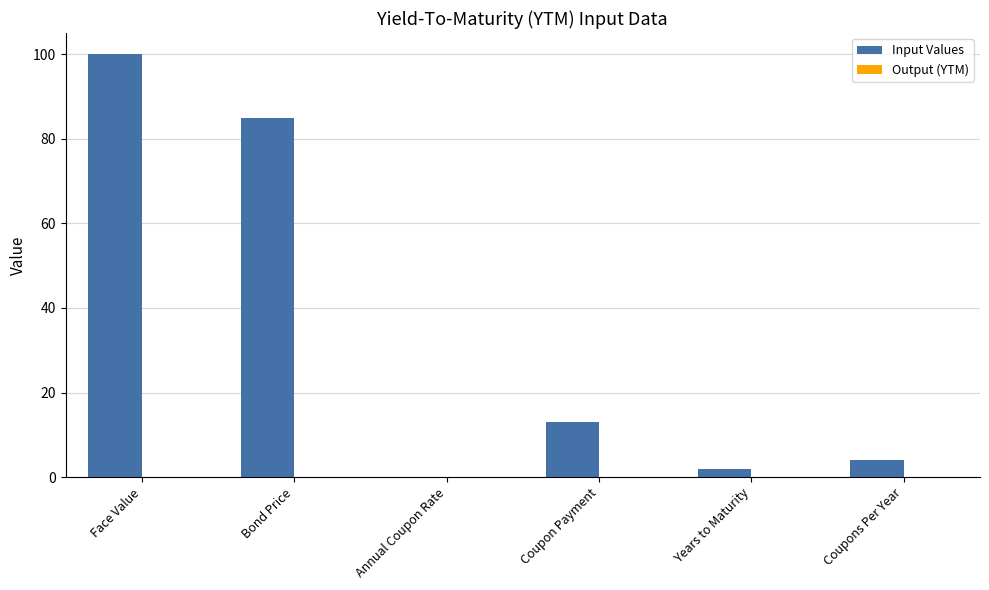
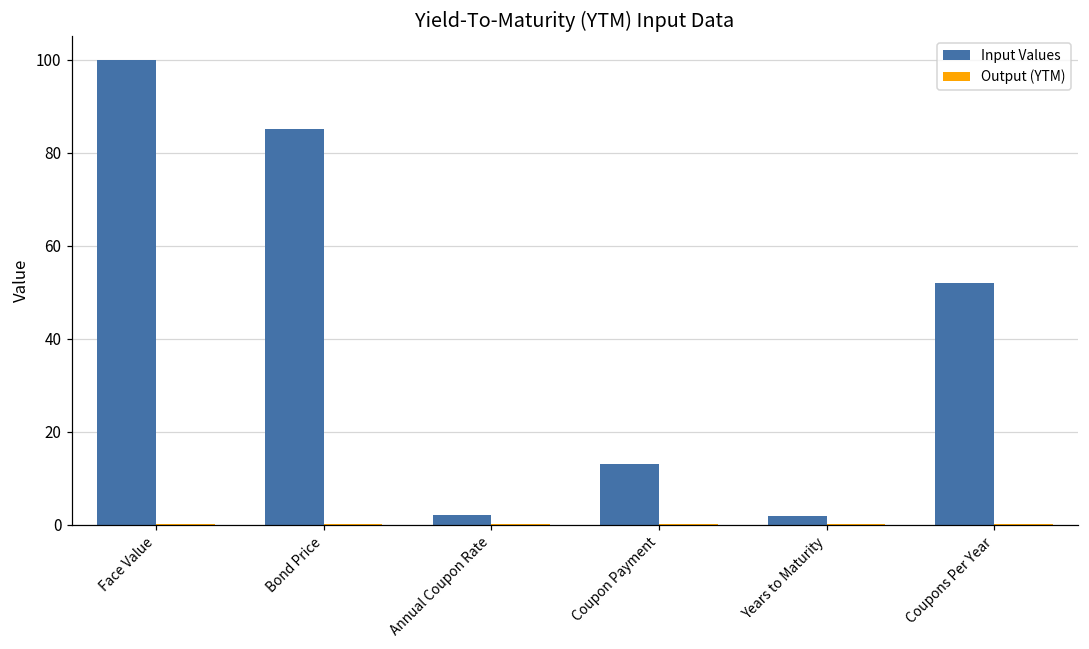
Input Values, Annual Coupon Rate: 0 -> 2
Input Values, Coupons Per Year: 4 -> 52
